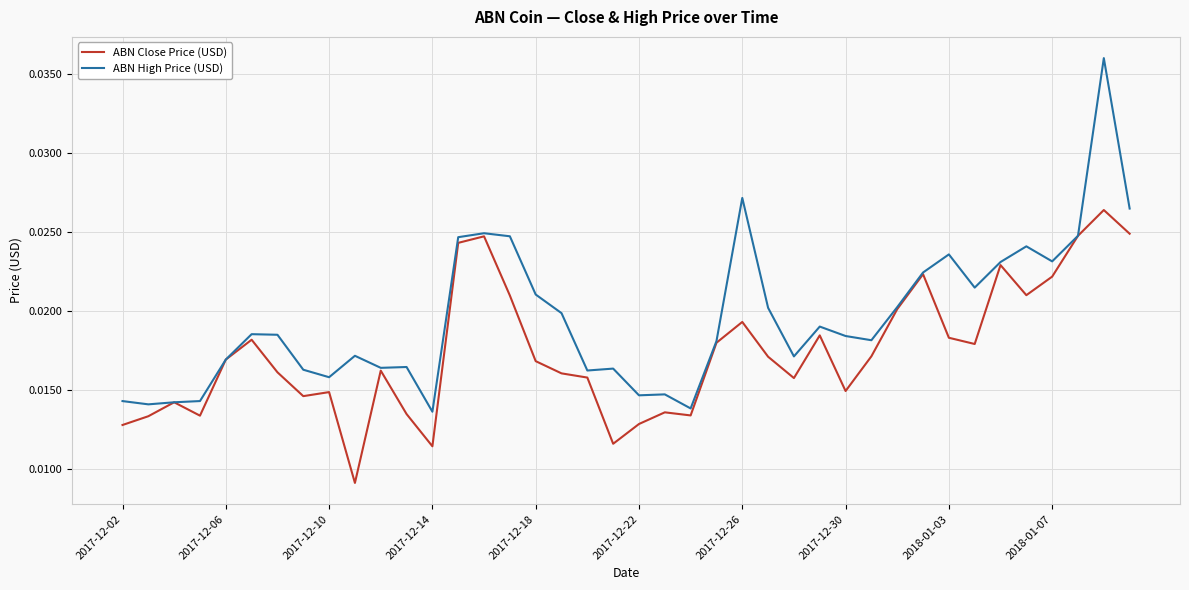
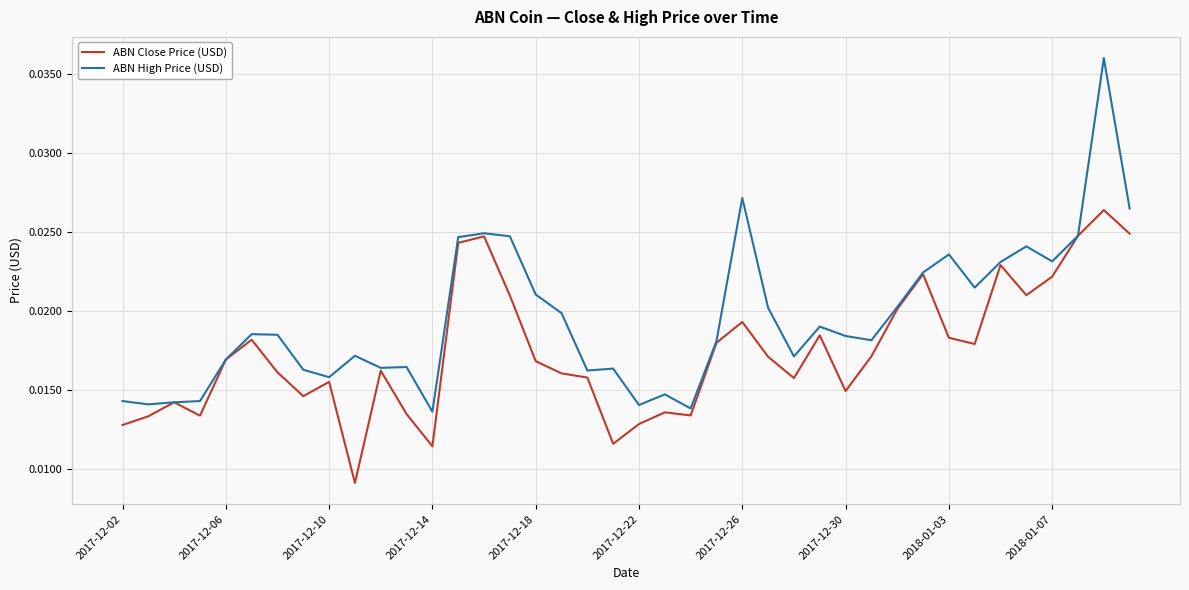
ABN Close Price (USD), 2017-12-10: 0.0149 -> 0.0155
ABN High Price (USD), 2017-12-22: 0.0147 -> 0.0140
